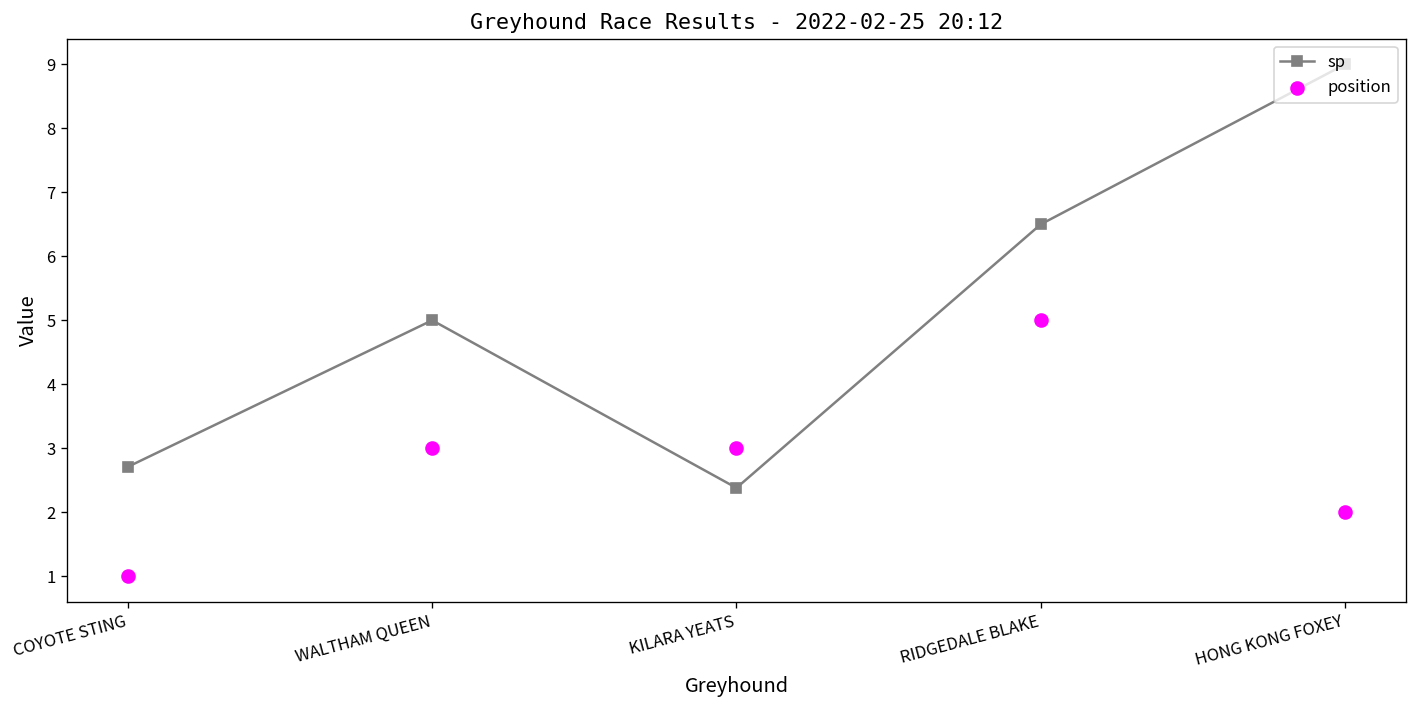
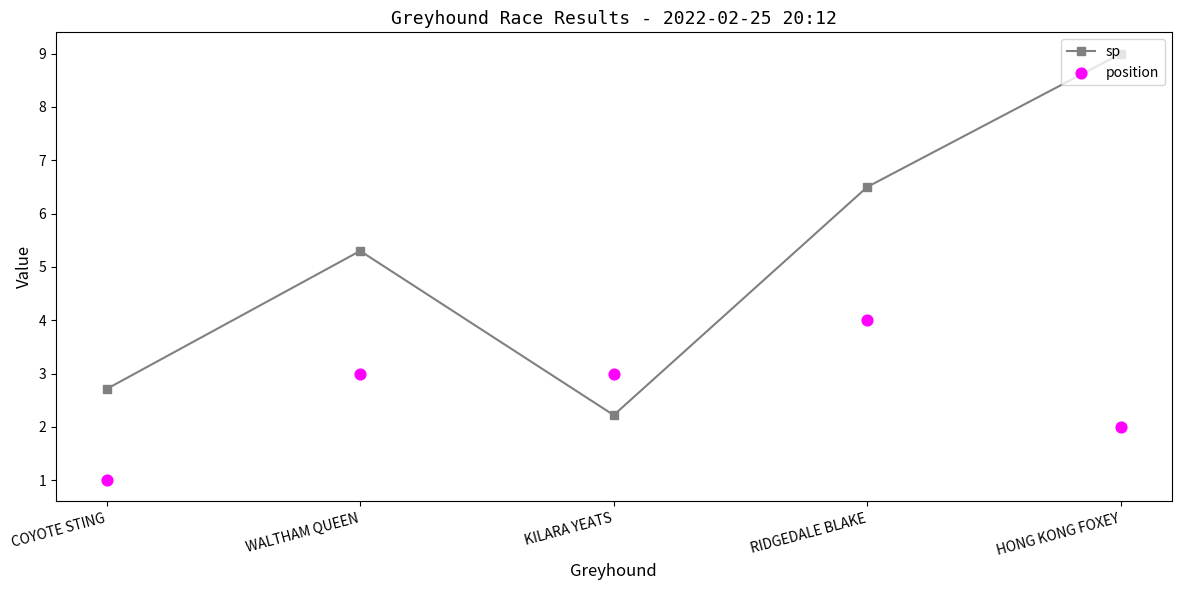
sp, WALTHAM QUEEN: 5.0 -> 5.3
sp, KILARA YEATS: 2.4 -> 2.2
position, RIDGEDALE BLAKE: 5 -> 4
